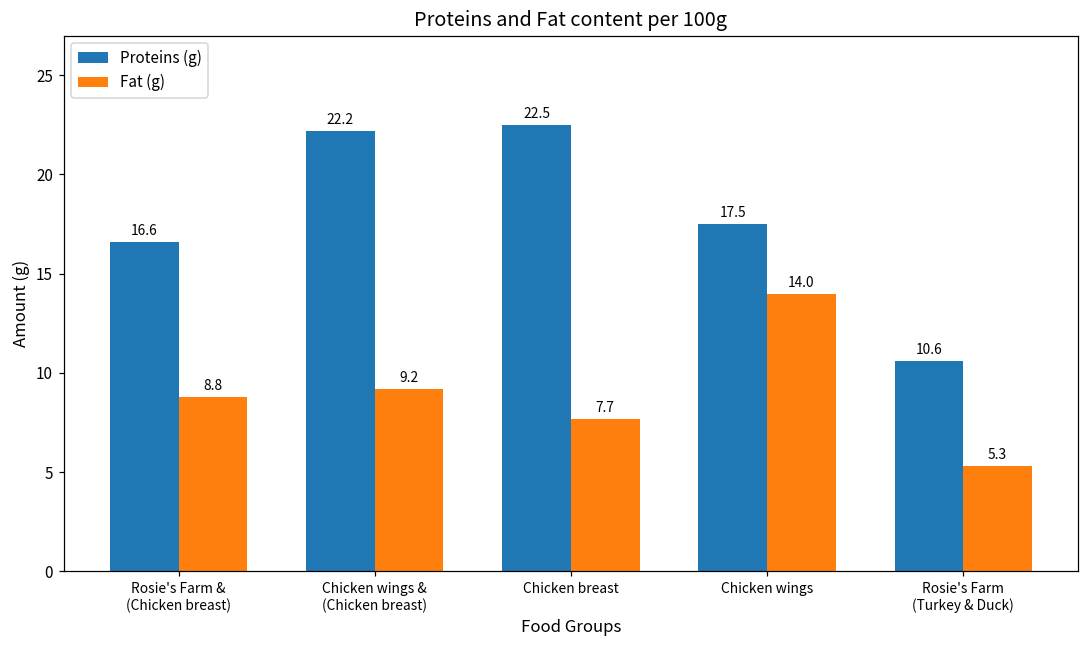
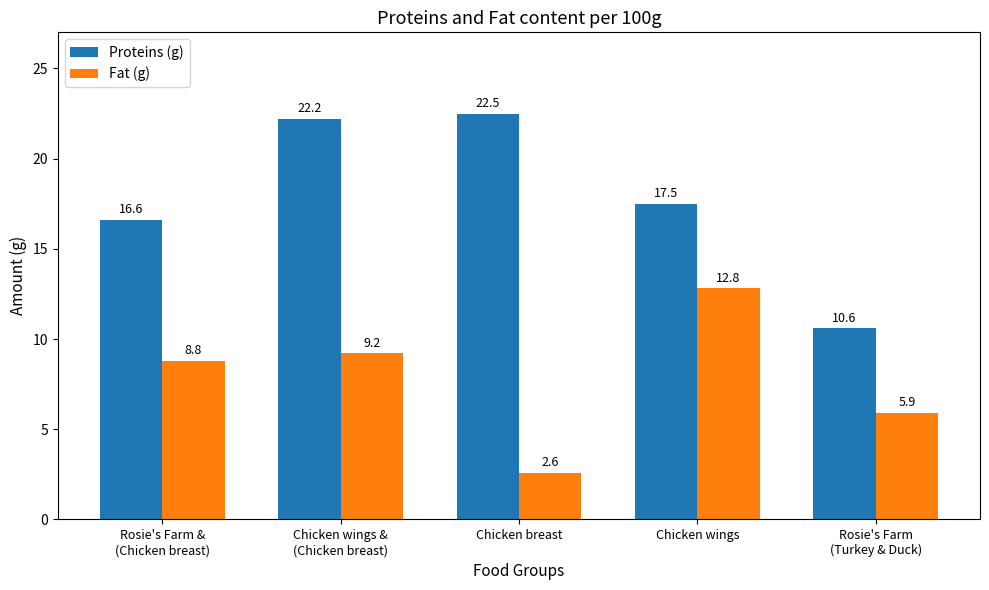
Fat (g), Chicken breast: 7.7 -> 2.6
Fat (g), Chicken wings: 14.0 -> 12.8
Fat (g), Rosie's Farm (Turkey & Duck): 5.3 -> 5.9
